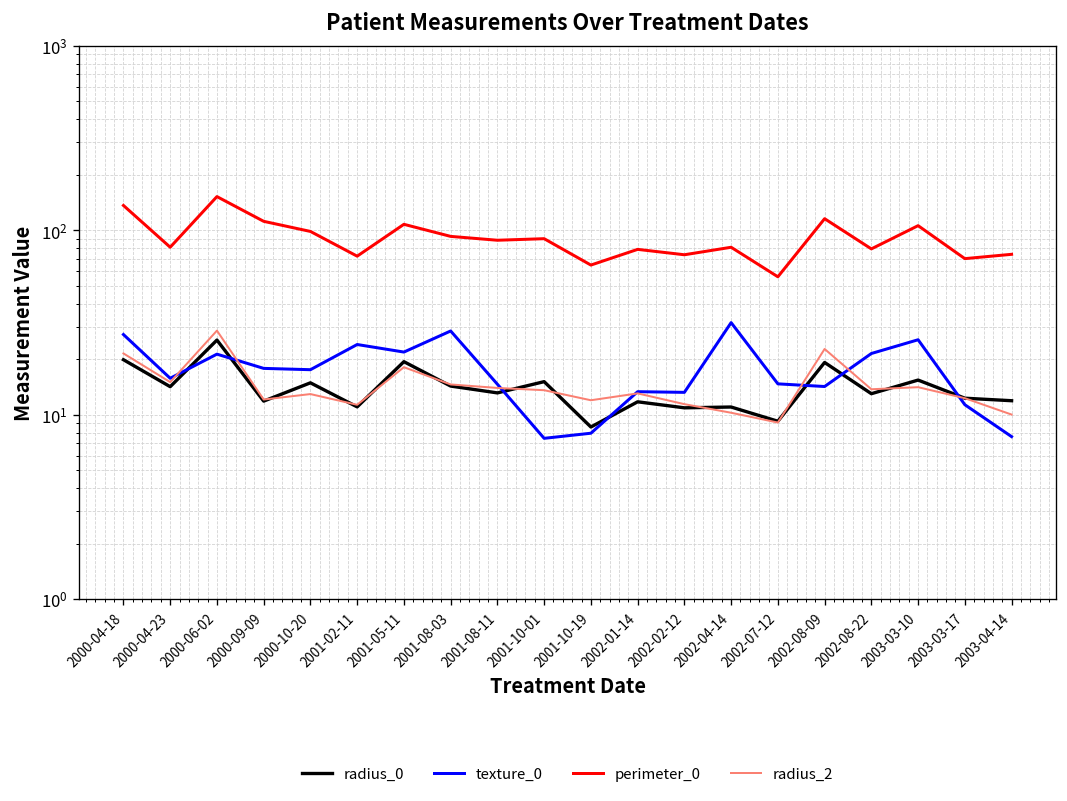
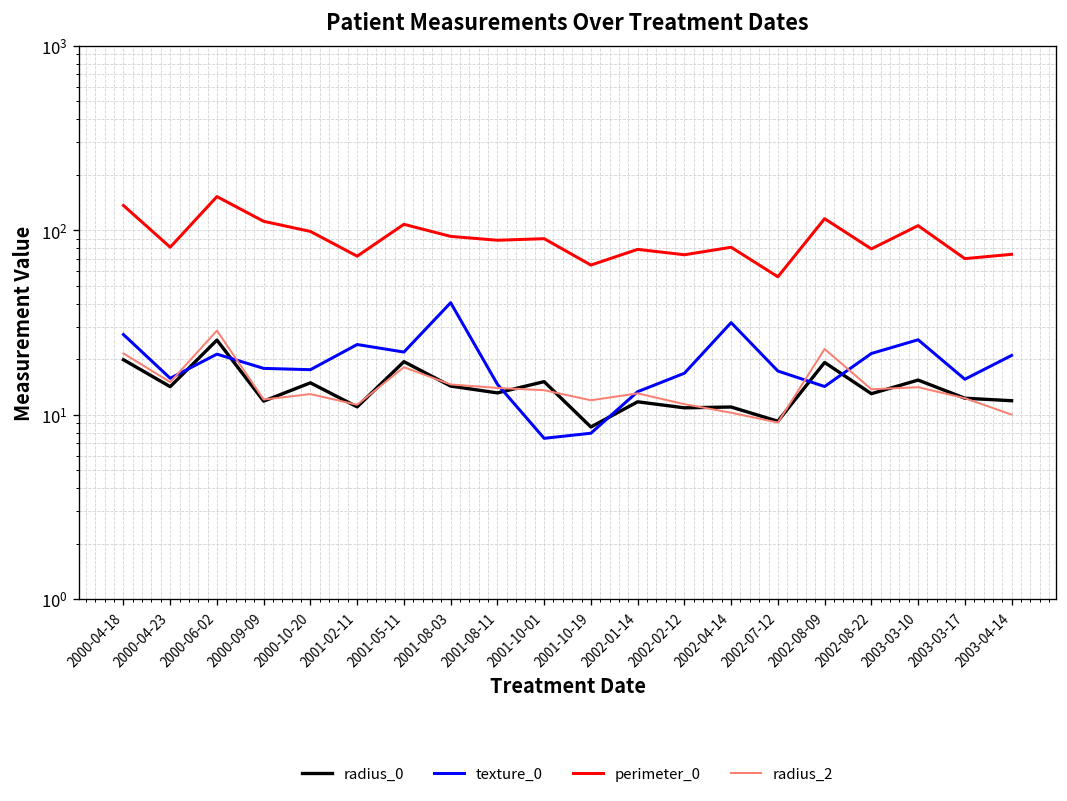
texture_0, 2001-08-03: 28 -> 40
texture_0, 2002-02-12: 13 -> 17
texture_0, 2002-07-12: 15 -> 17
texture_0, 2003-03-17: 11 -> 16
texture_0, 2003-04-14: 8 -> 21
